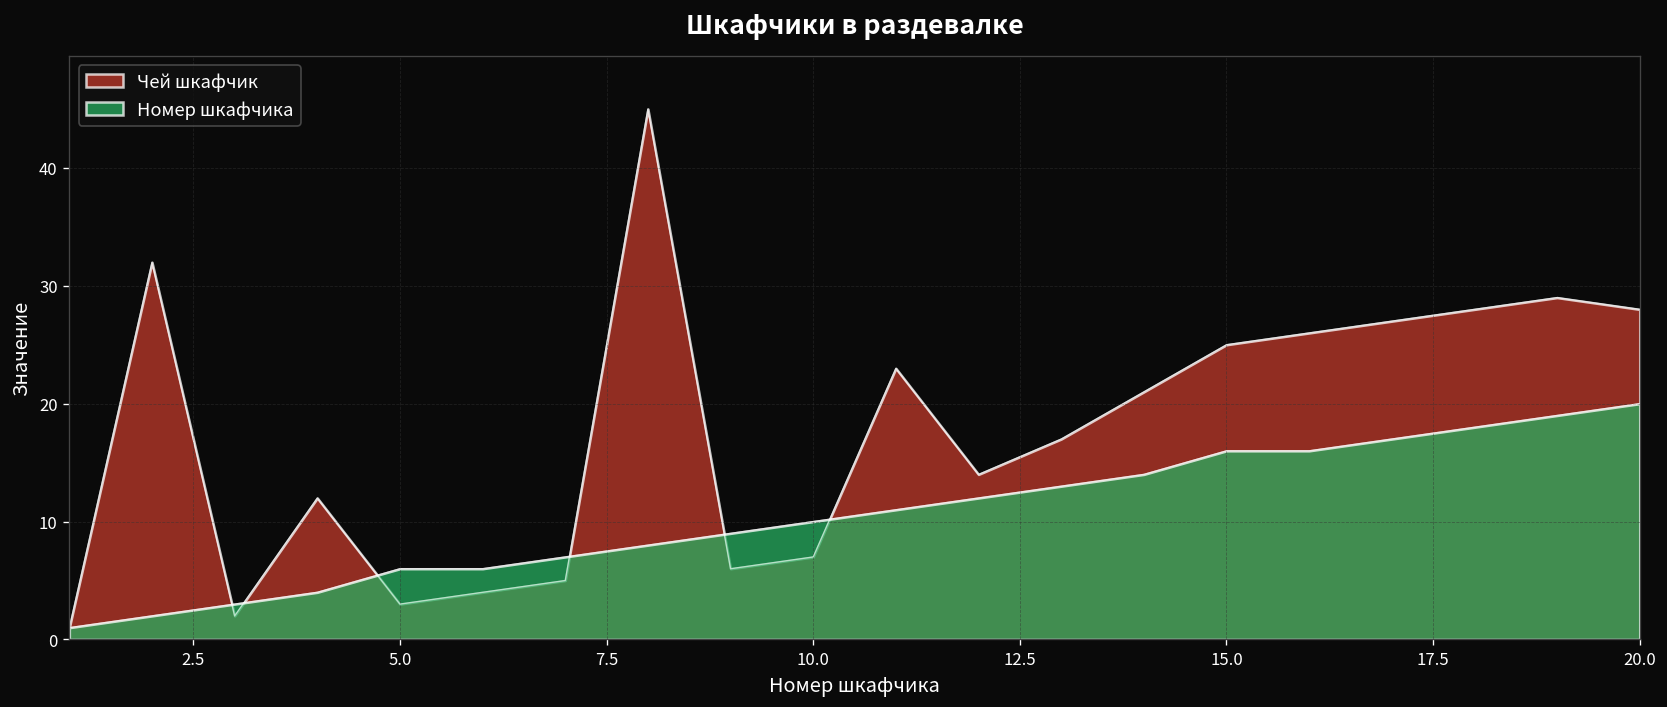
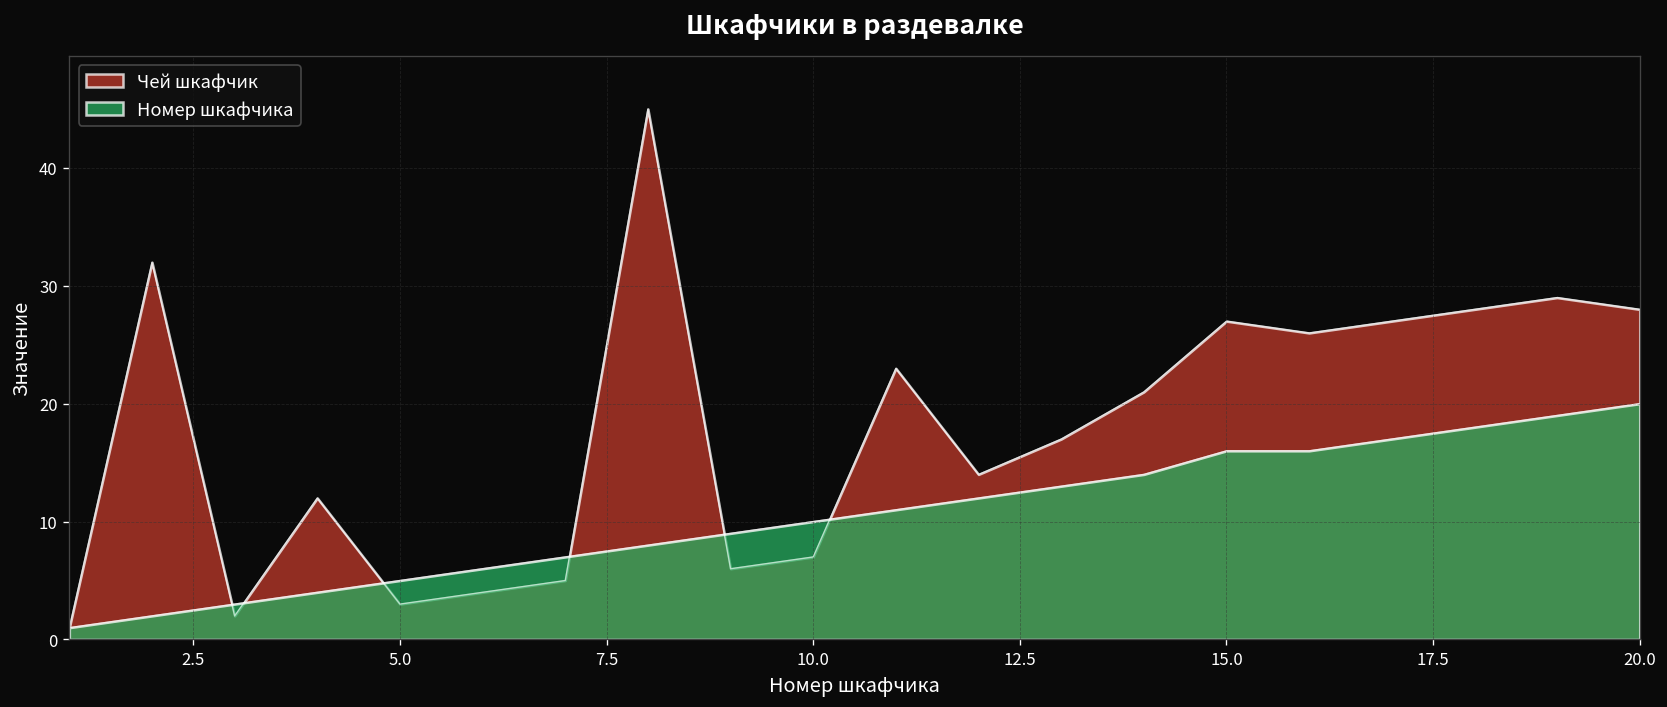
Номер шкафчика, 5.0: 6 -> 5
Чей шкафчик, 15.0: 25 -> 27
